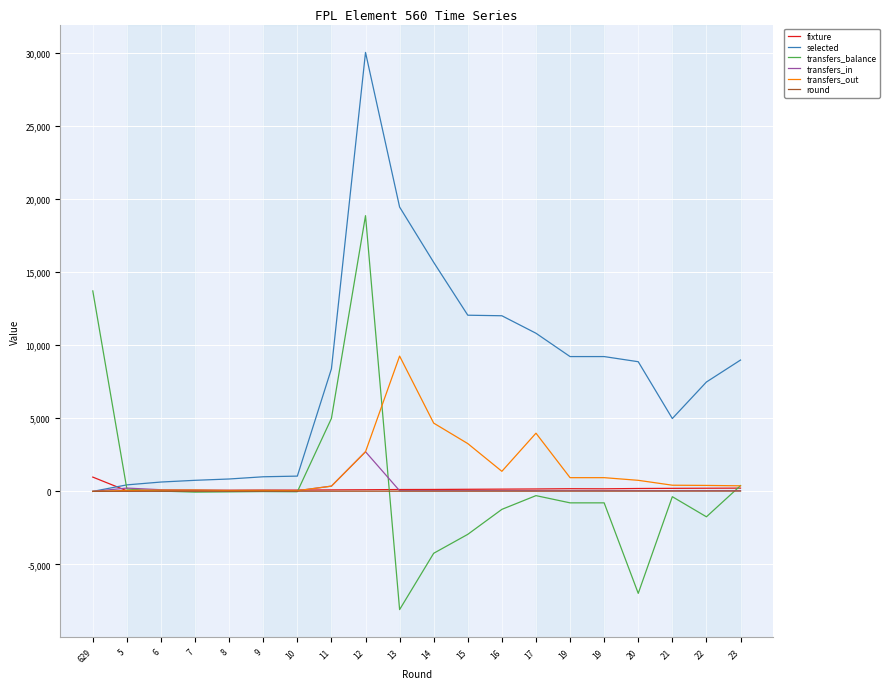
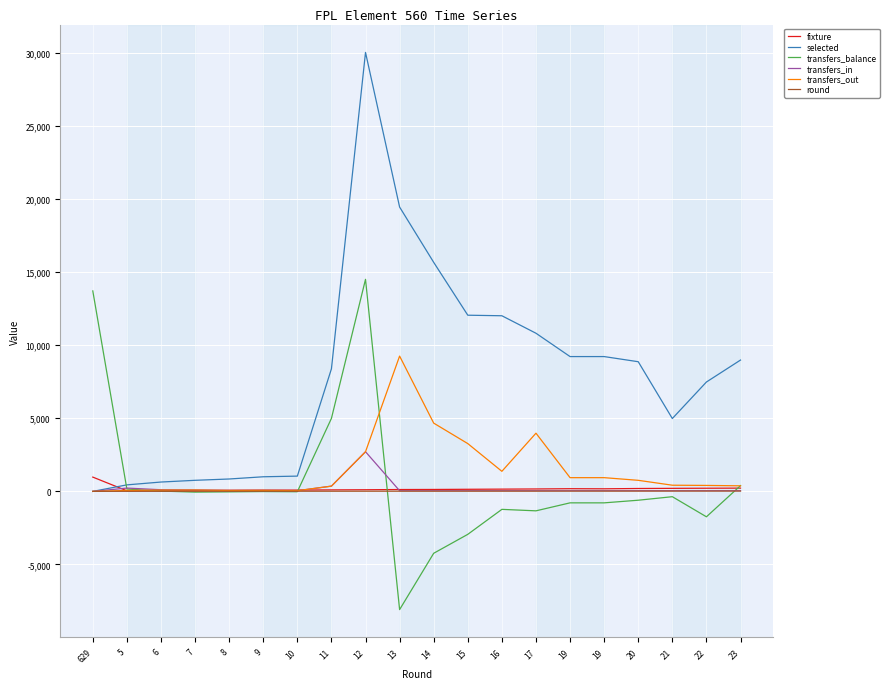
transfers_balance, 12: 18,900 -> 14,500
transfers_balance, 17: -300 -> -1,300
transfers_balance, 20: -7,000 -> -600
